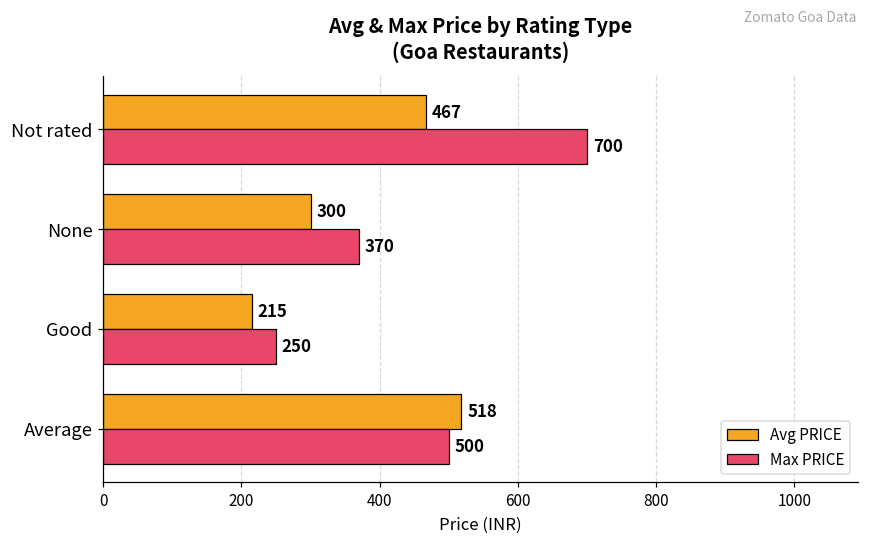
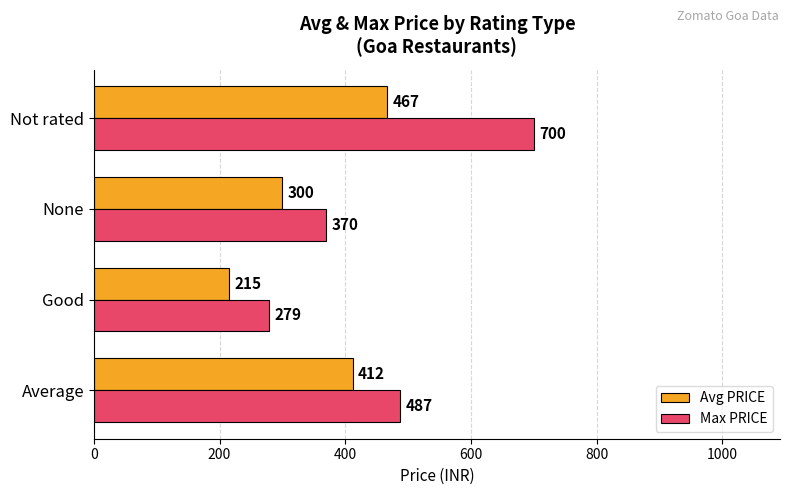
Max PRICE, Good: 250 -> 279
Avg PRICE, Average: 518 -> 412
Max PRICE, Average: 500 -> 487
